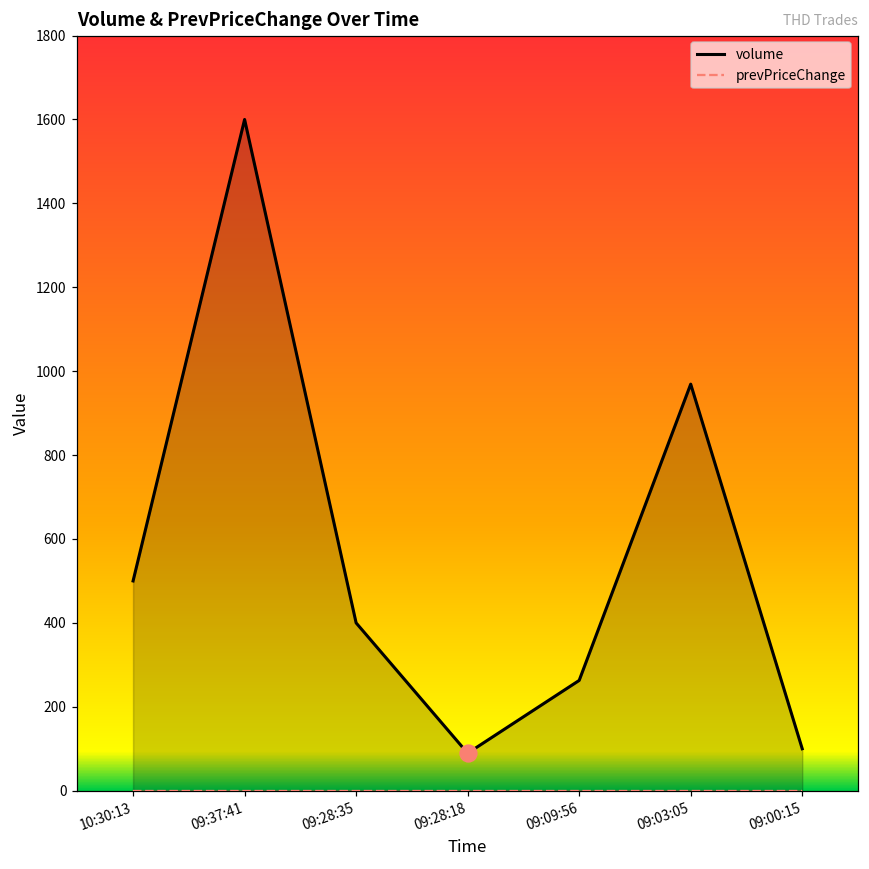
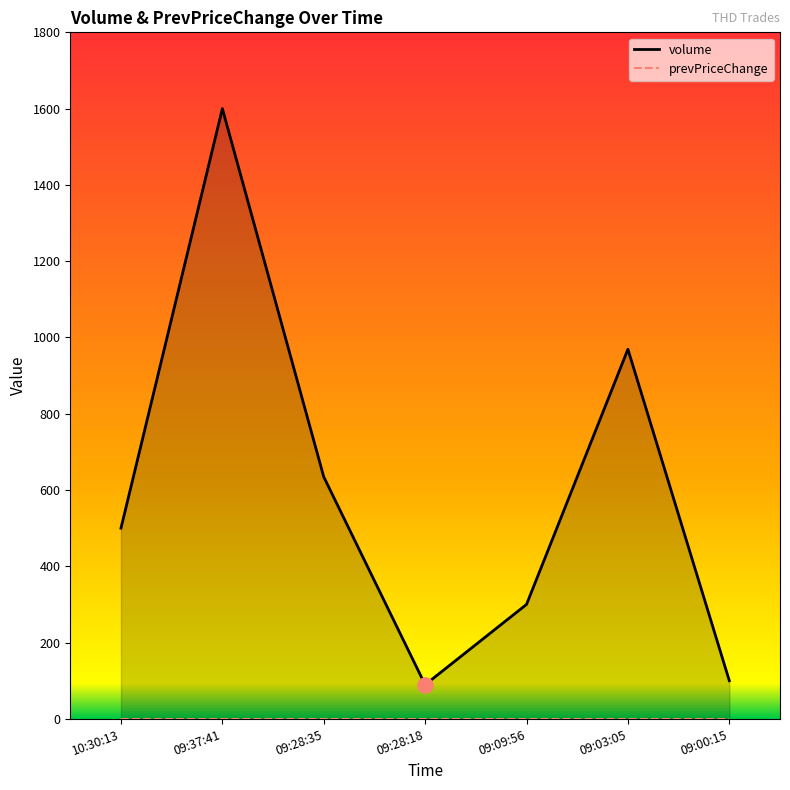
volume, 09:28:35: 400 -> 630
volume, 09:09:56: 260 -> 300
